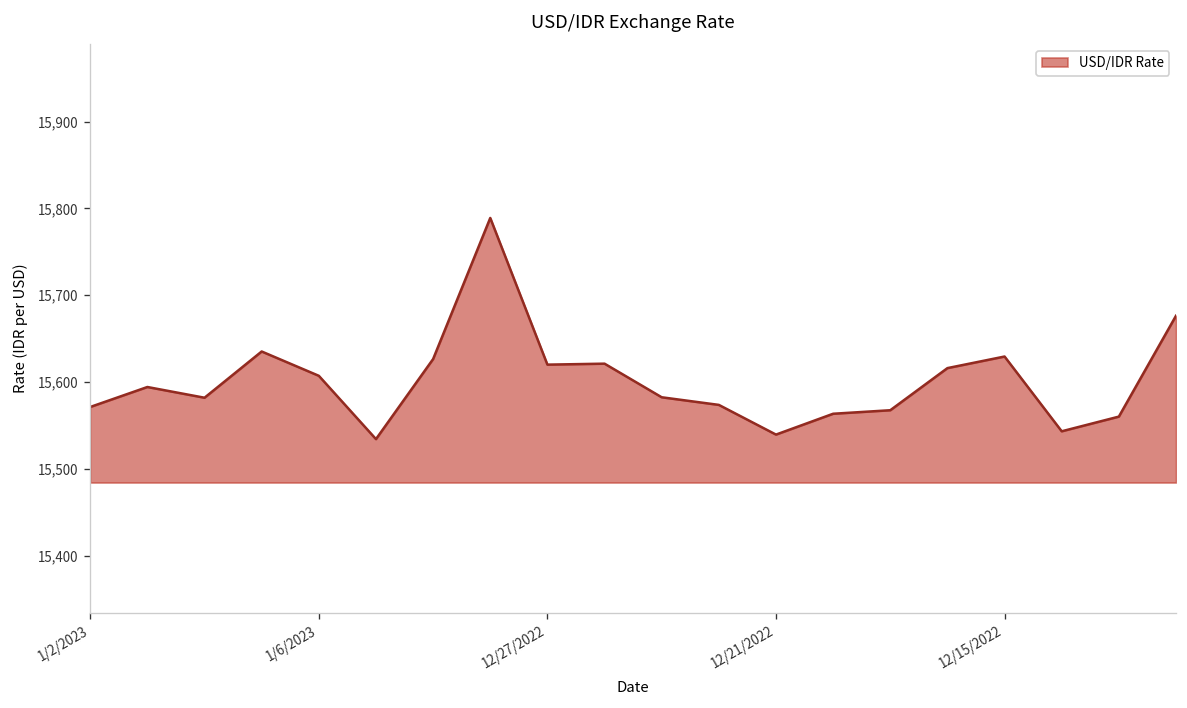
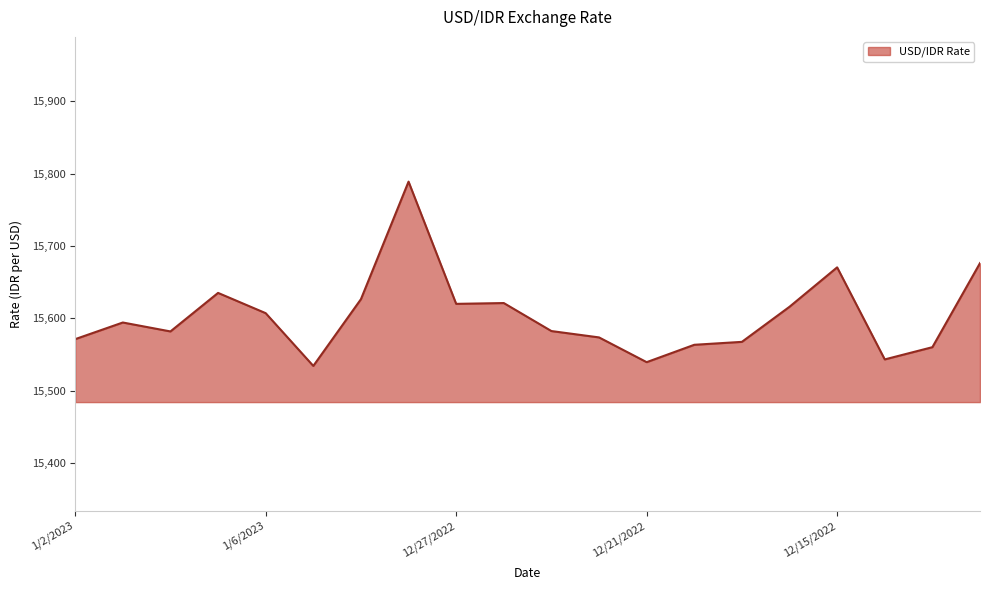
12/15/2022: 15,630 -> 15,670
